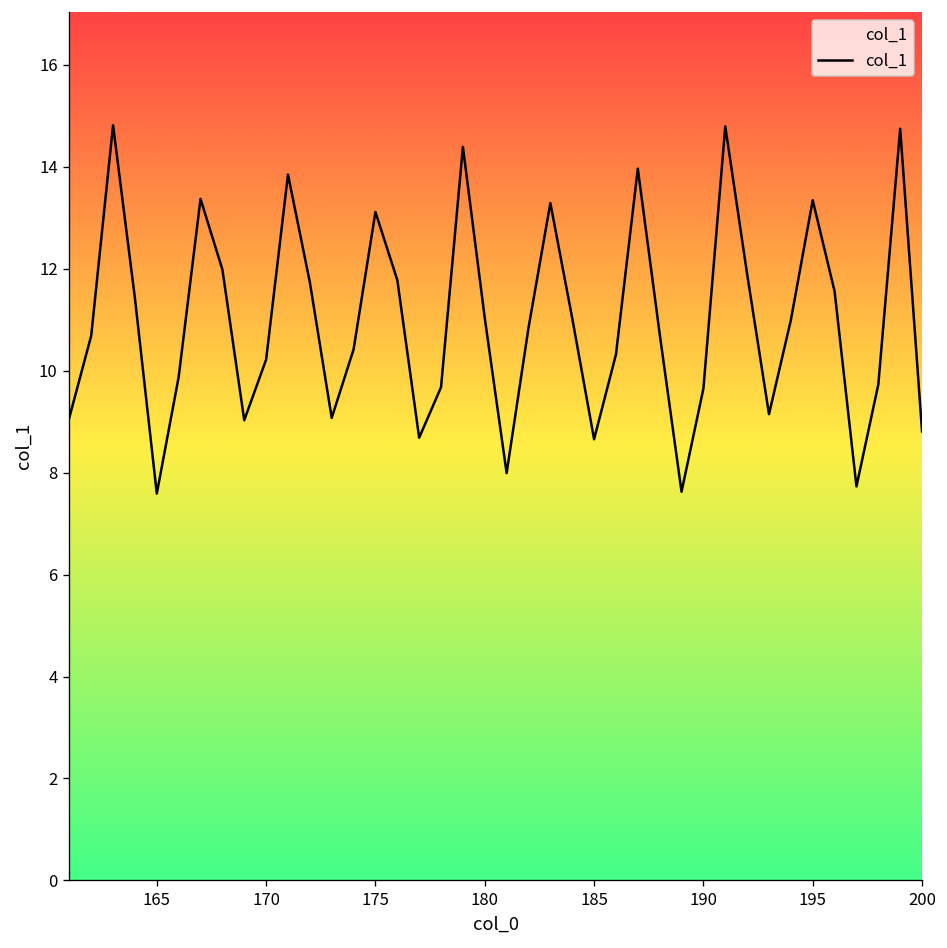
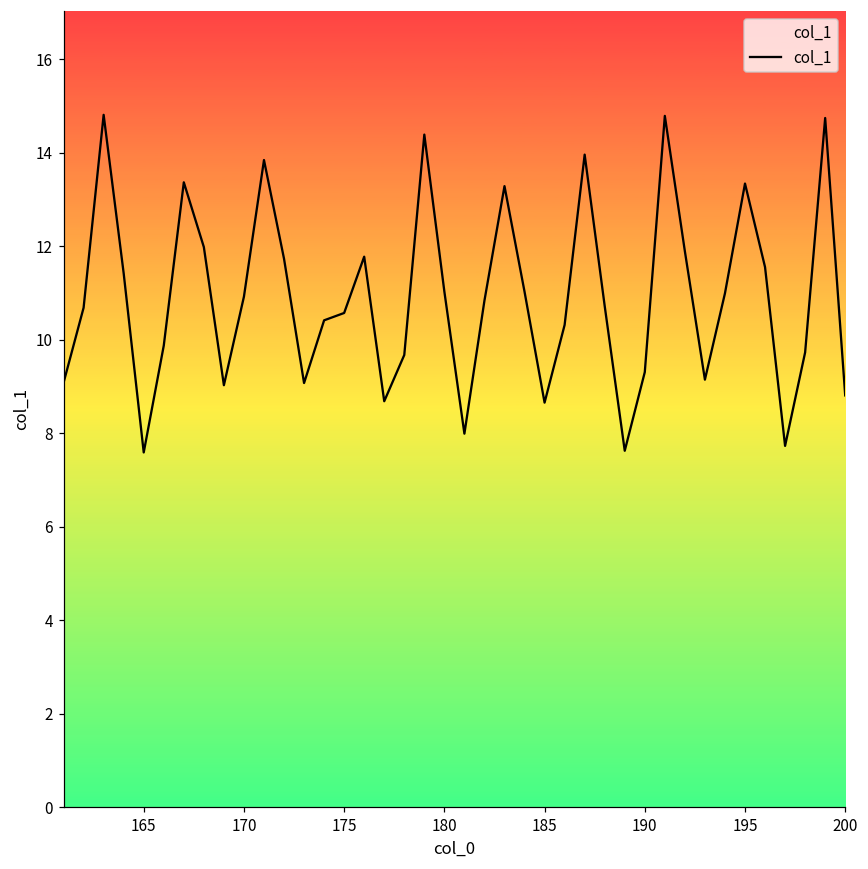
170: 10.2 -> 10.9
175: 13.1 -> 10.6
190: 9.6 -> 9.3
